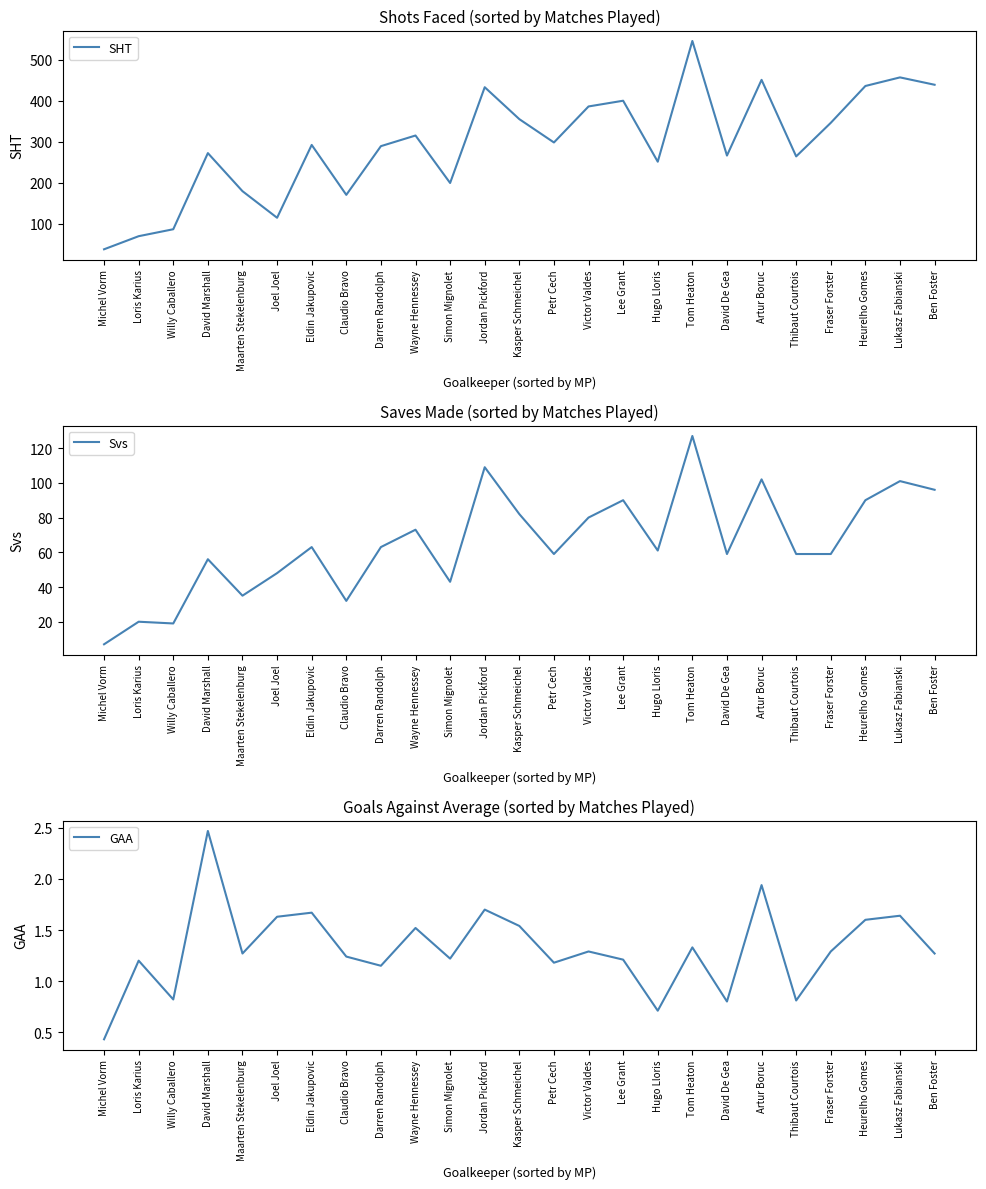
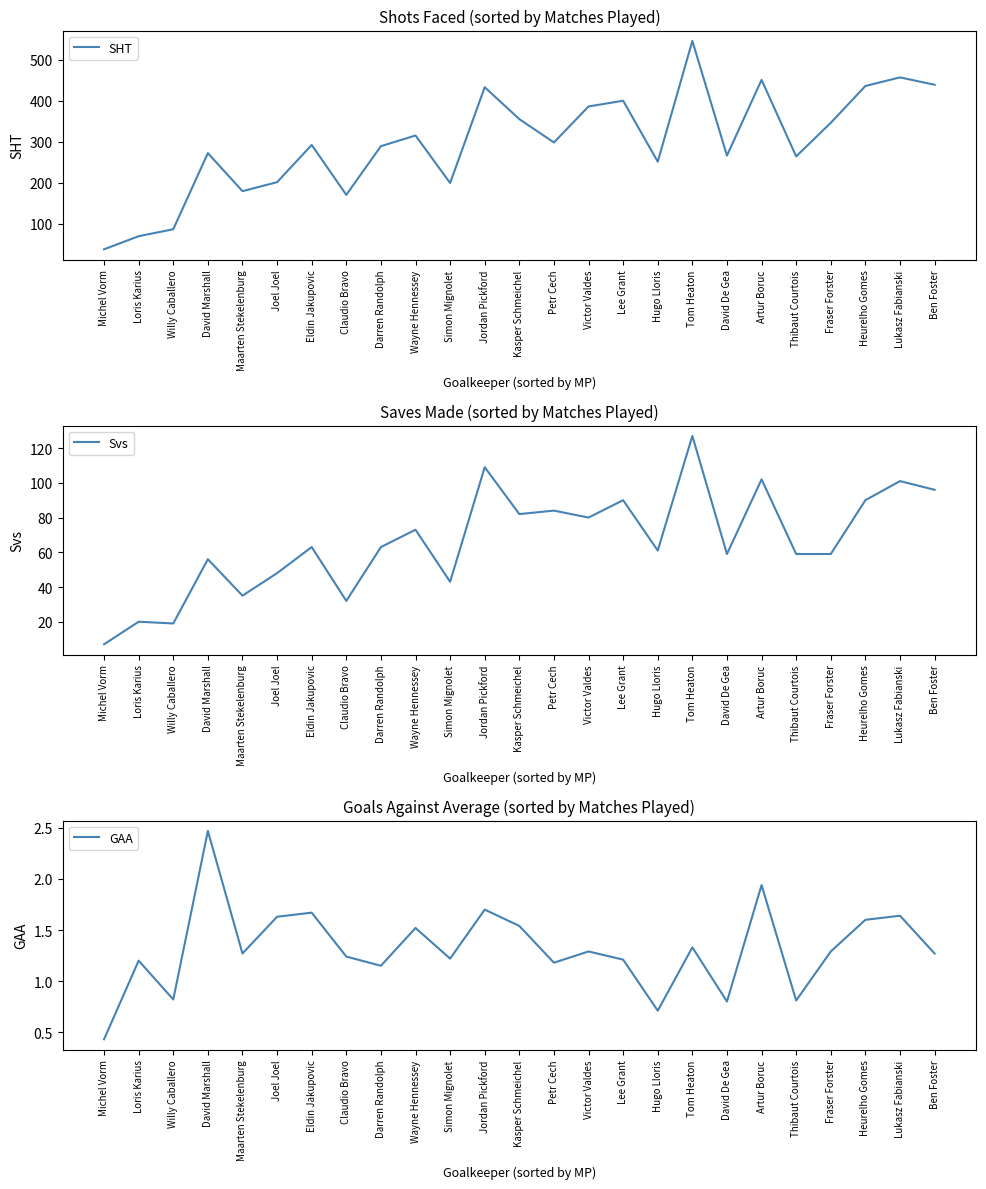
Shots Faced (sorted by Matches Played), Joel Joel: 110 -> 200
Saves Made (sorted by Matches Played), Petr Cech: 59 -> 84
